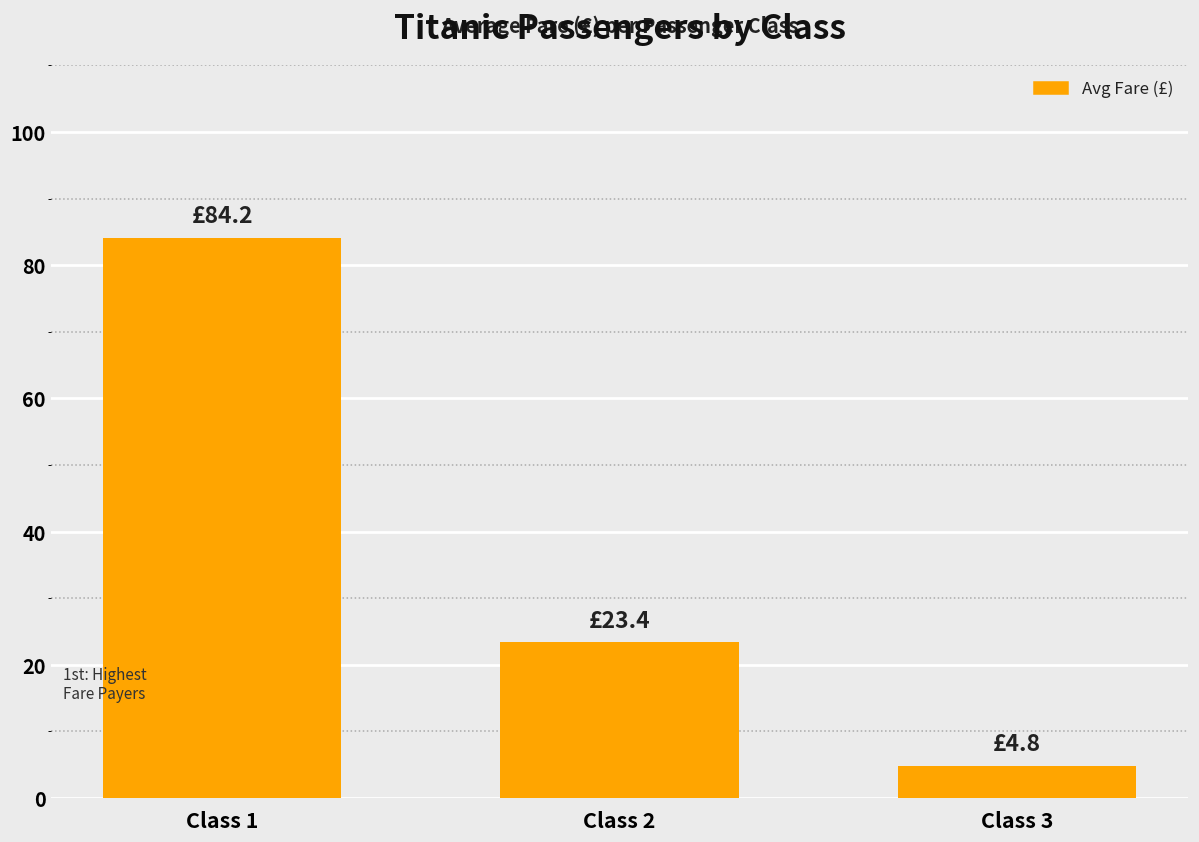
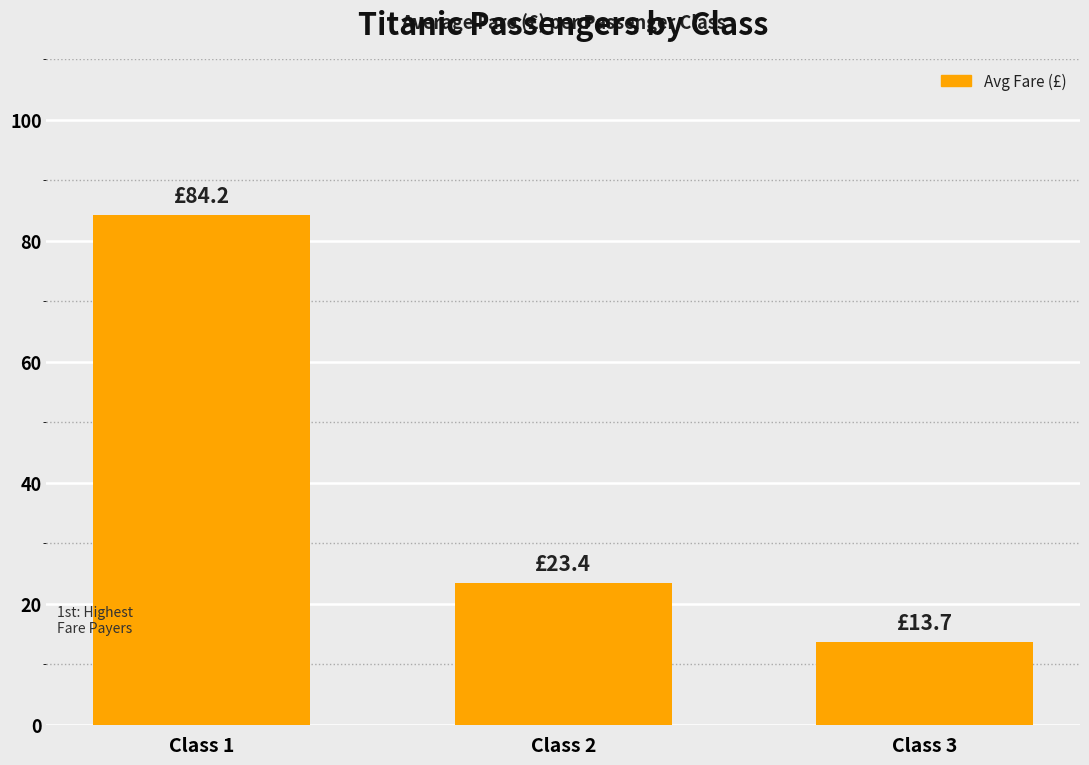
Class 3: £4.8 -> £13.7
